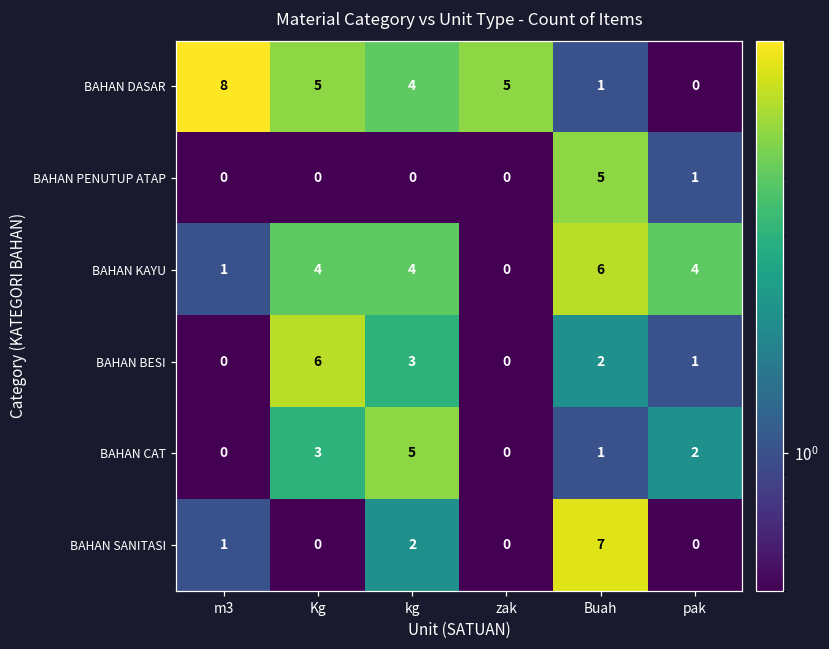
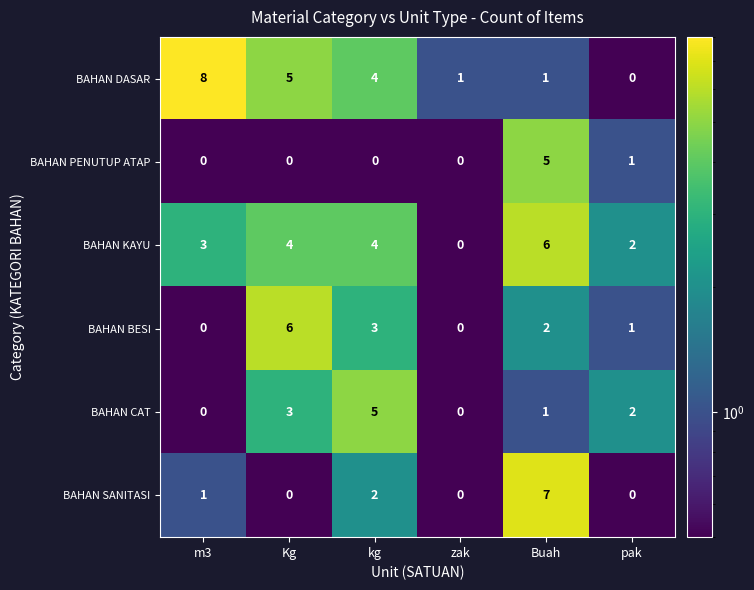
BAHAN DASAR, zak: 5 -> 1
BAHAN KAYU, m3: 1 -> 3
BAHAN KAYU, pak: 4 -> 2
